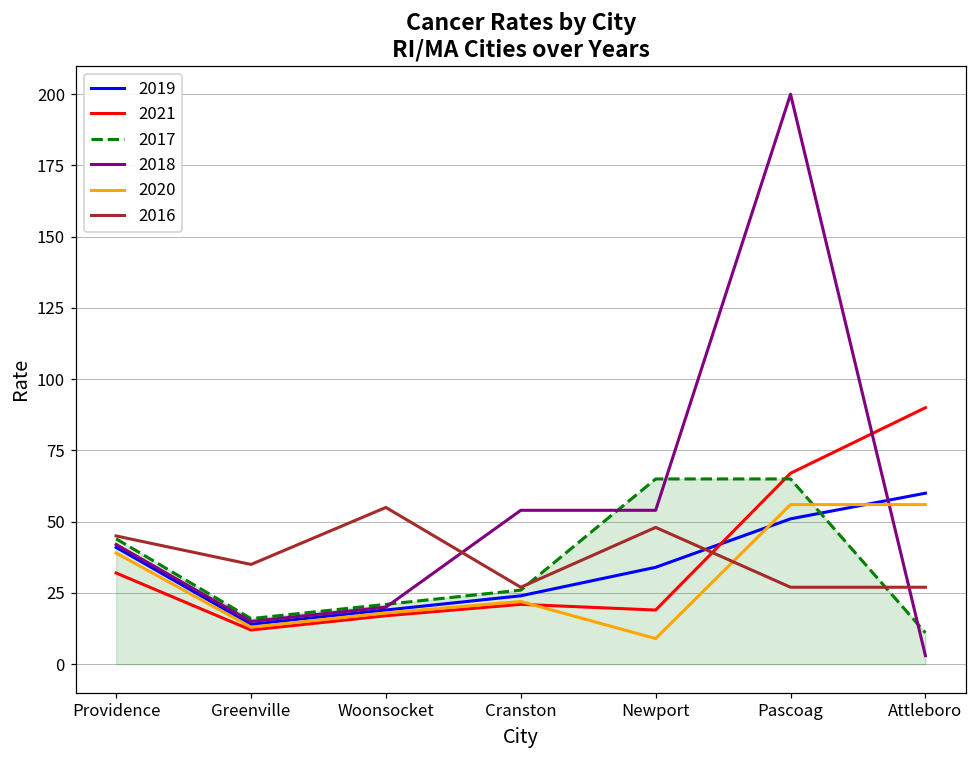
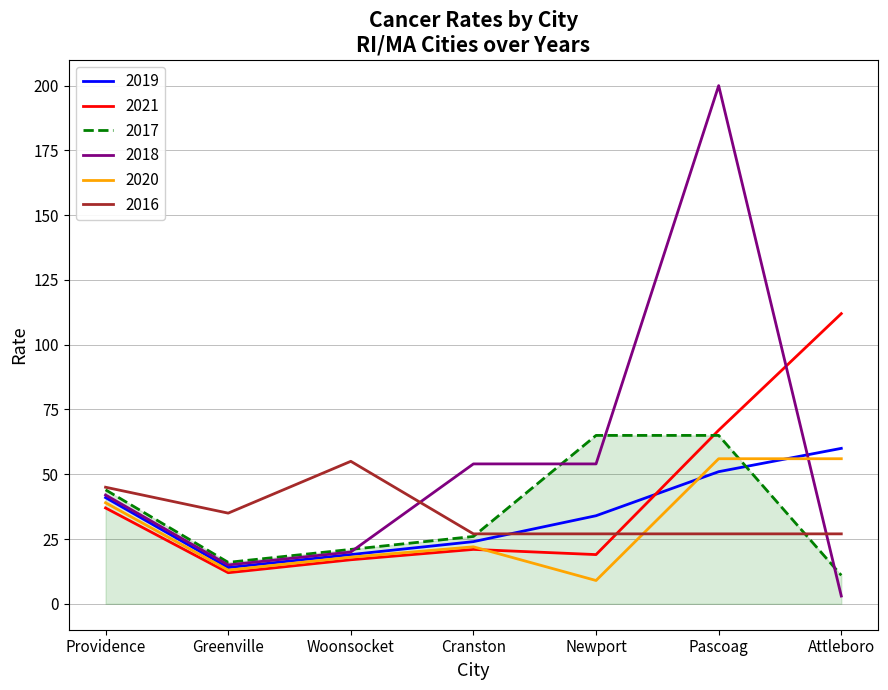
2021, Providence: 32 -> 37
2016, Newport: 48 -> 27
2021, Attleboro: 90 -> 112
